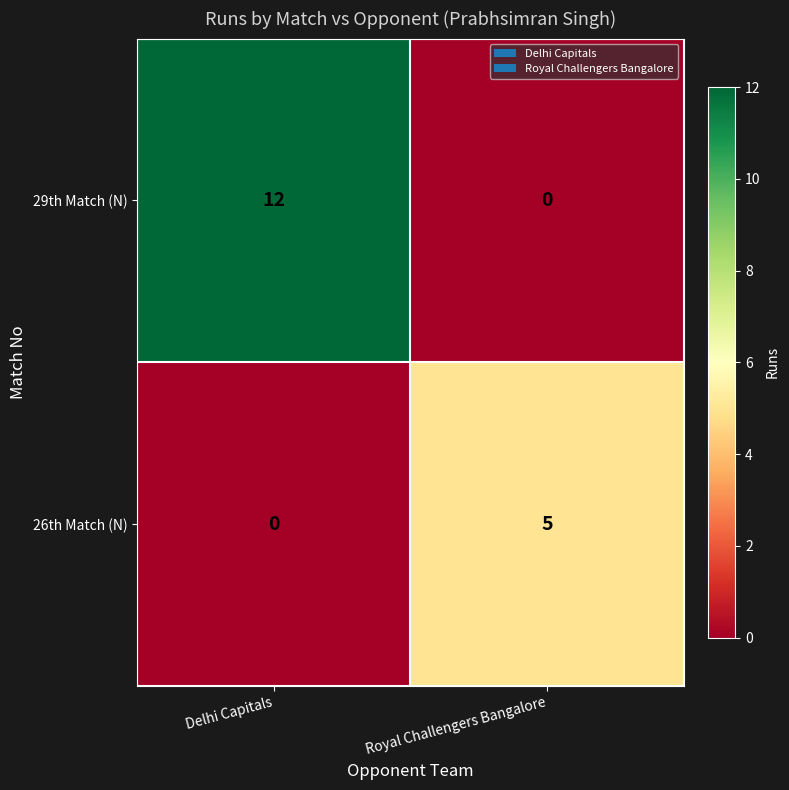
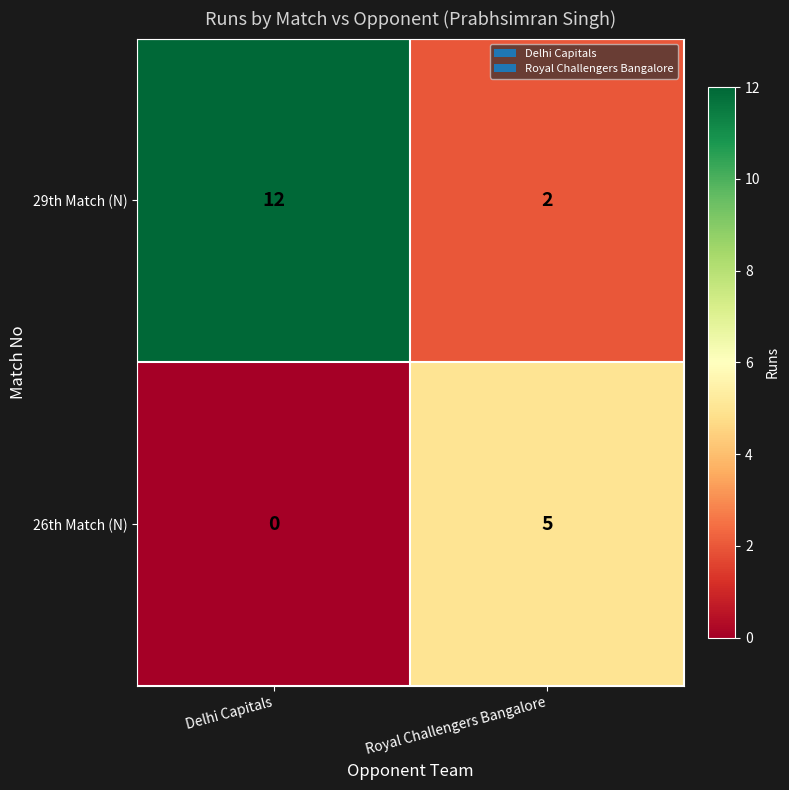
29th Match (N), Royal Challengers Bangalore: 0 -> 2
